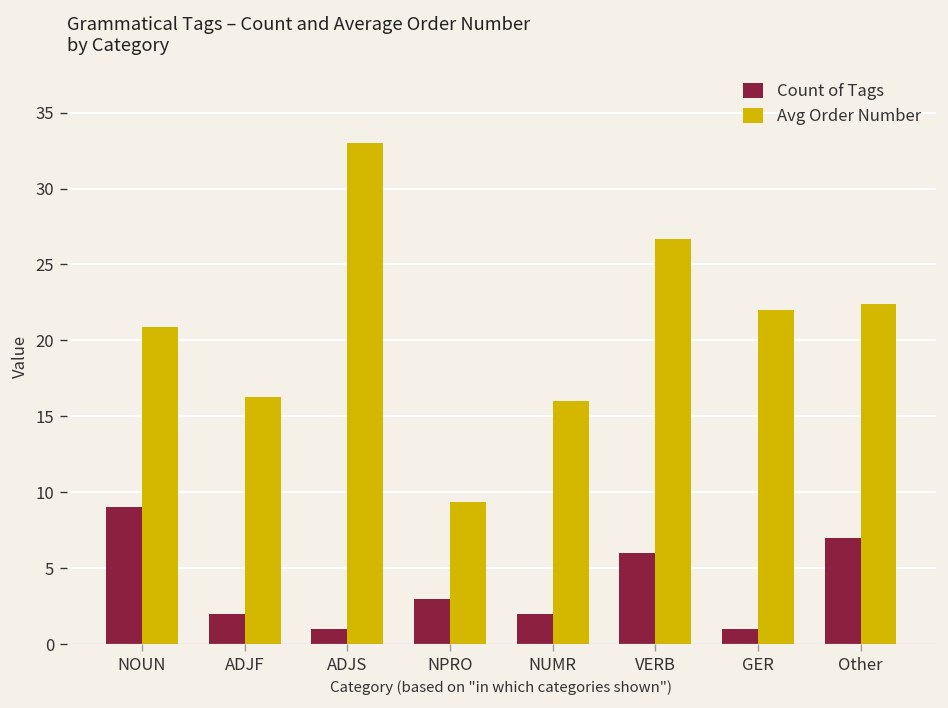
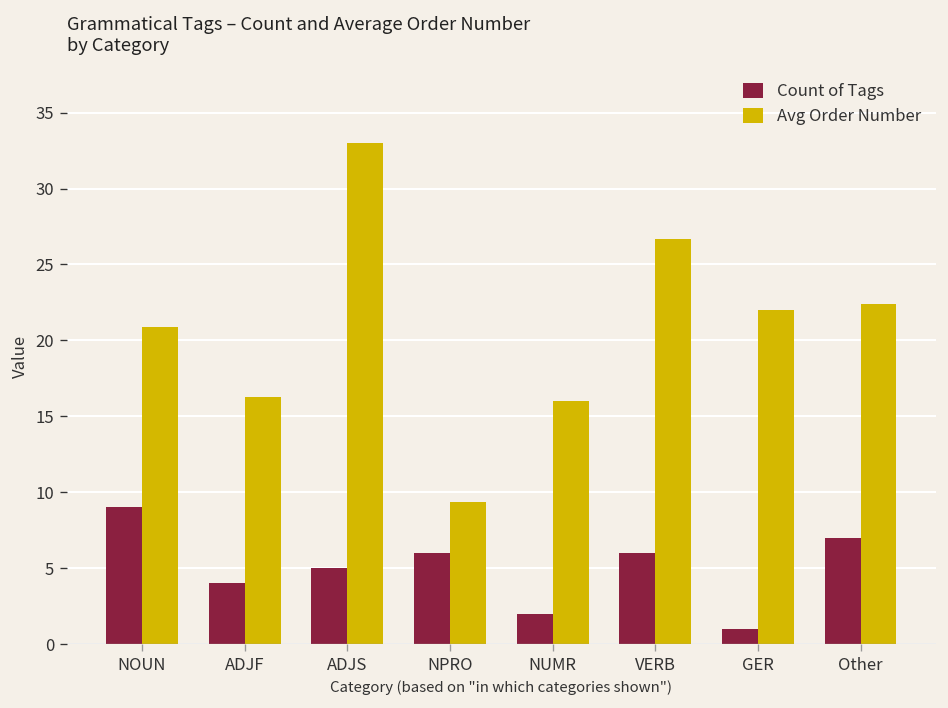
Count of Tags, ADJF: 2 -> 4
Count of Tags, ADJS: 1 -> 5
Count of Tags, NPRO: 3 -> 6
